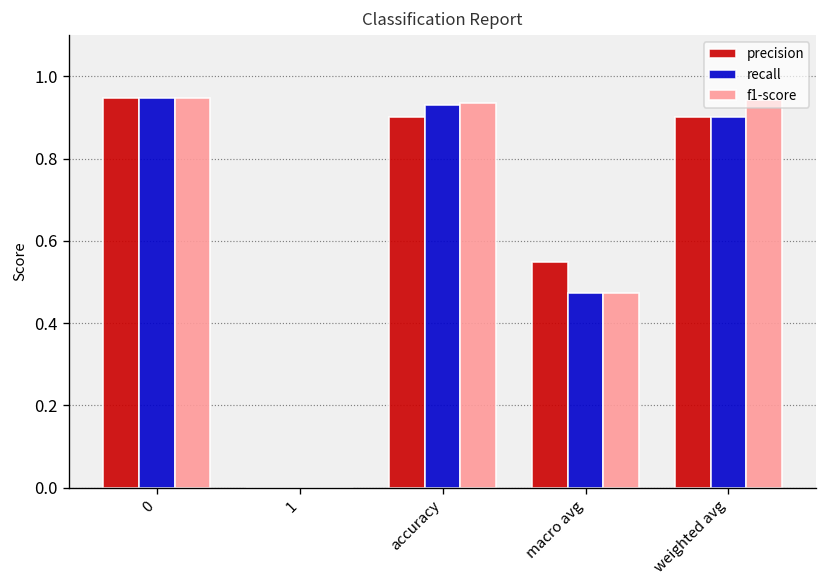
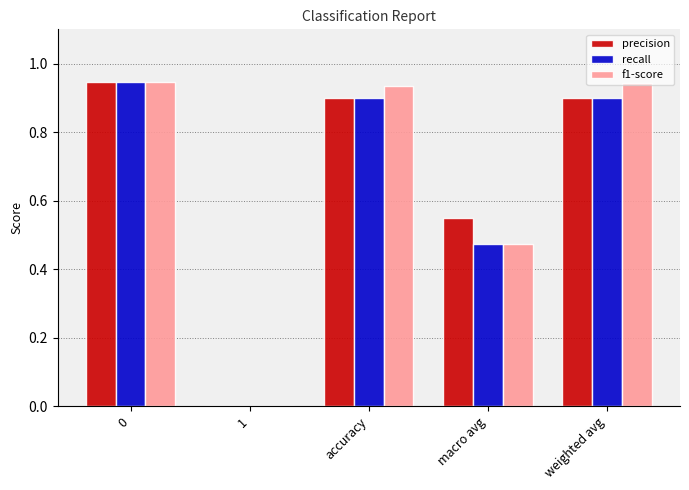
recall, accuracy: 0.93 -> 0.90
